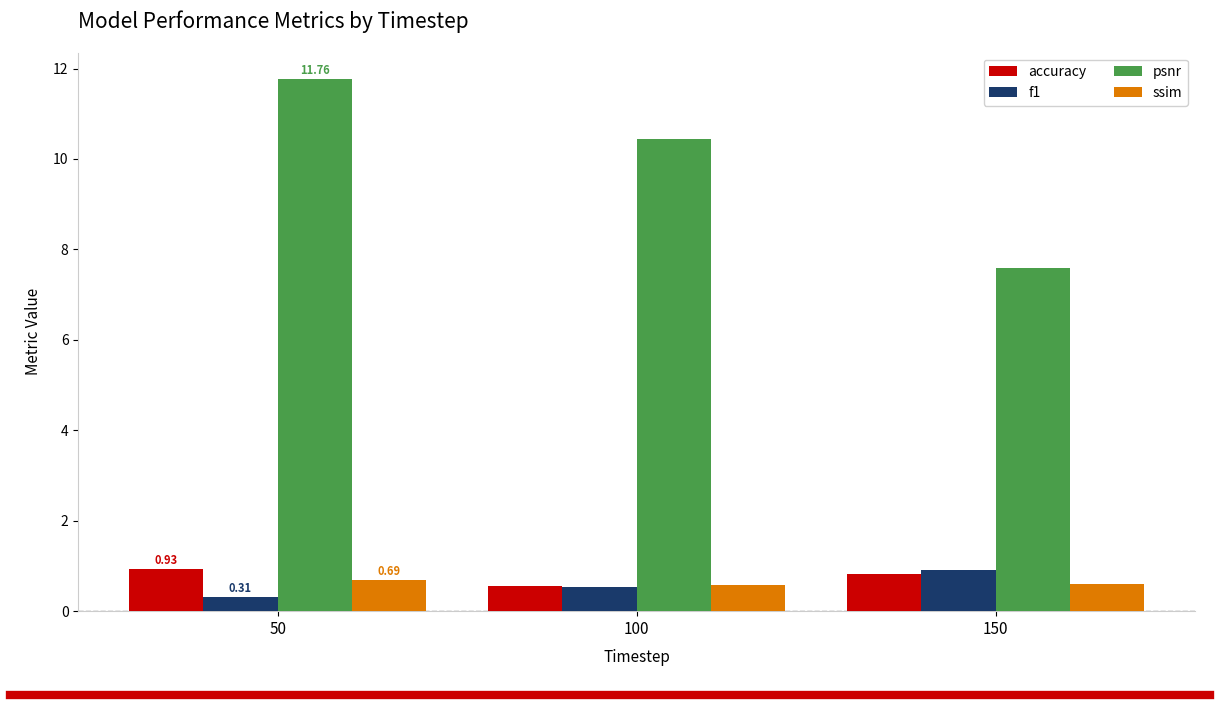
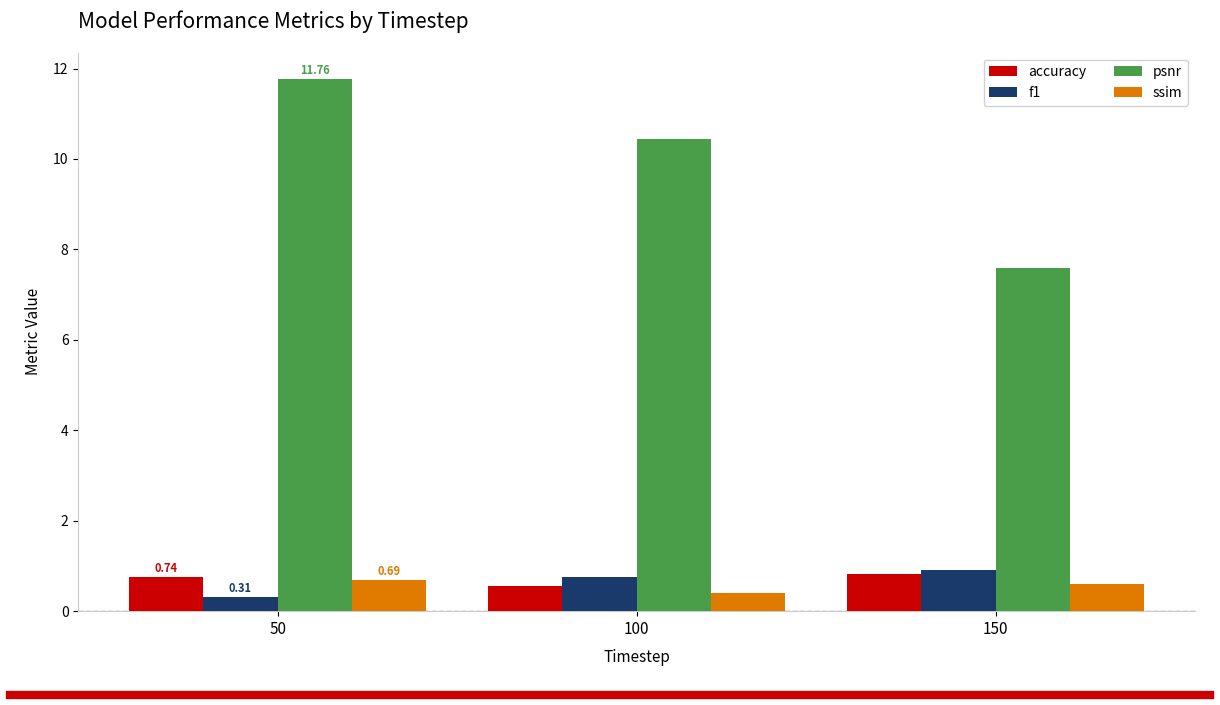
accuracy, 50: 0.93 -> 0.74
f1, 100: 0.5 -> 0.8
ssim, 100: 0.6 -> 0.4
